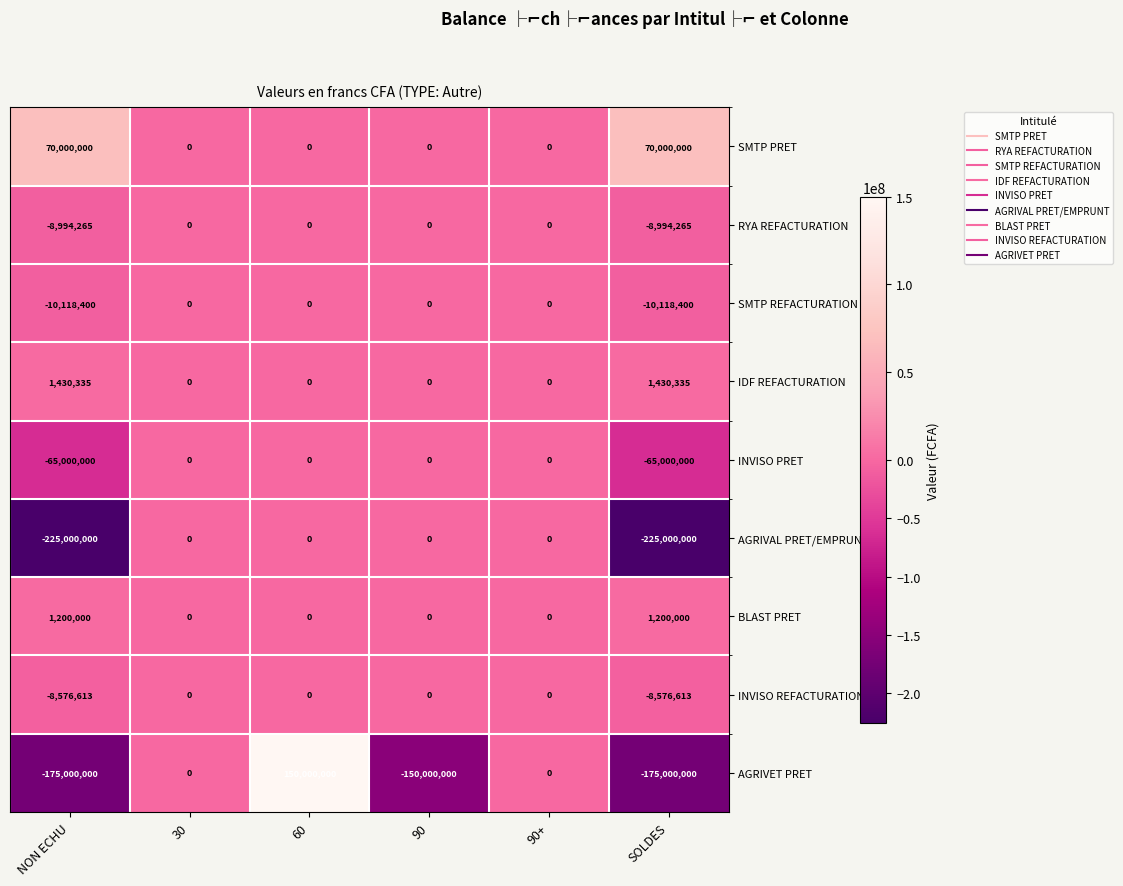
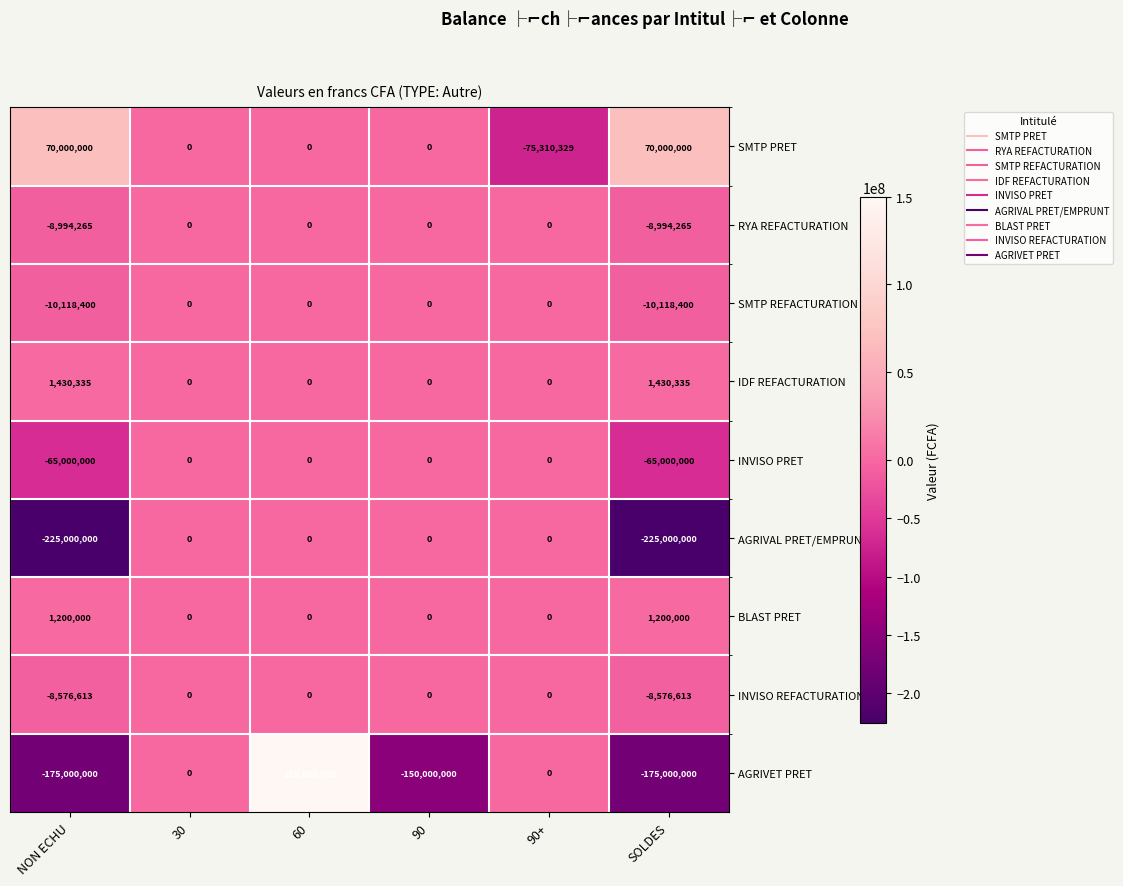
SMTP PRET, 90+: 0 -> -75,310,329
